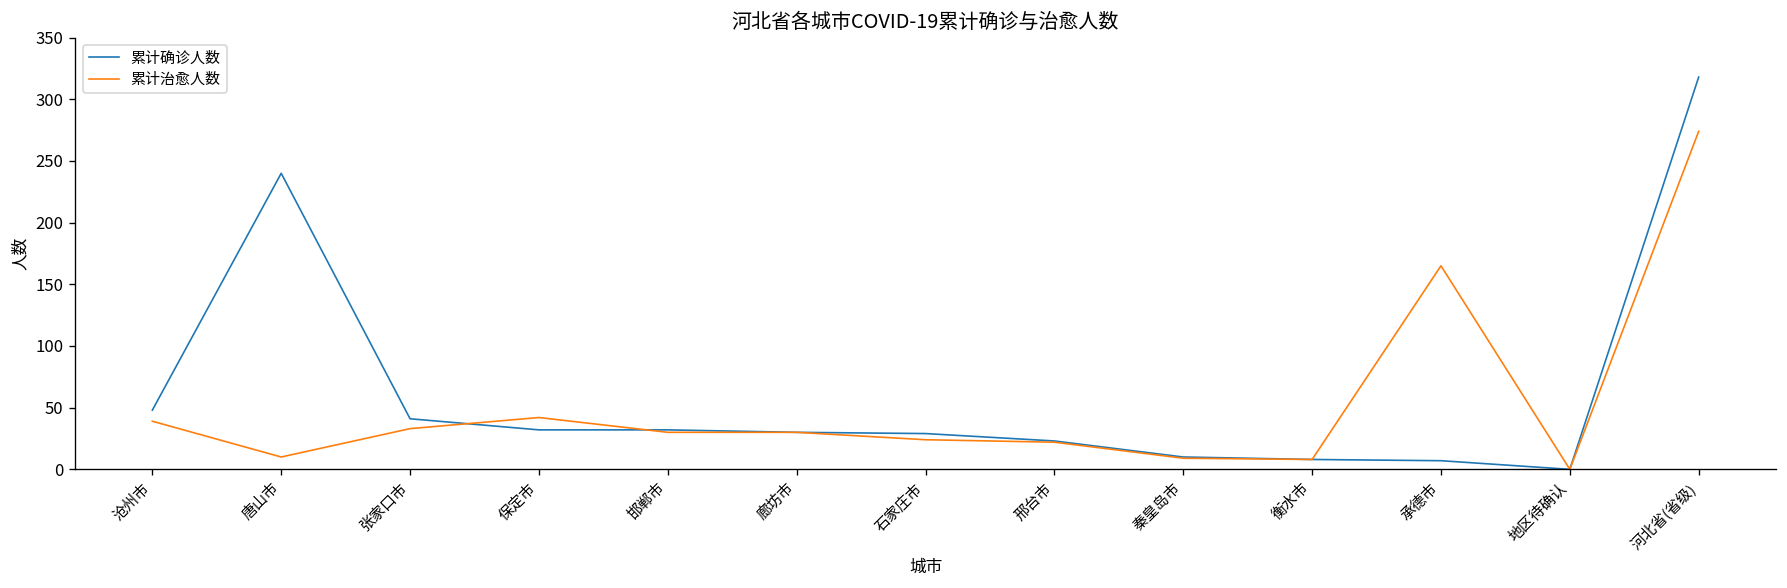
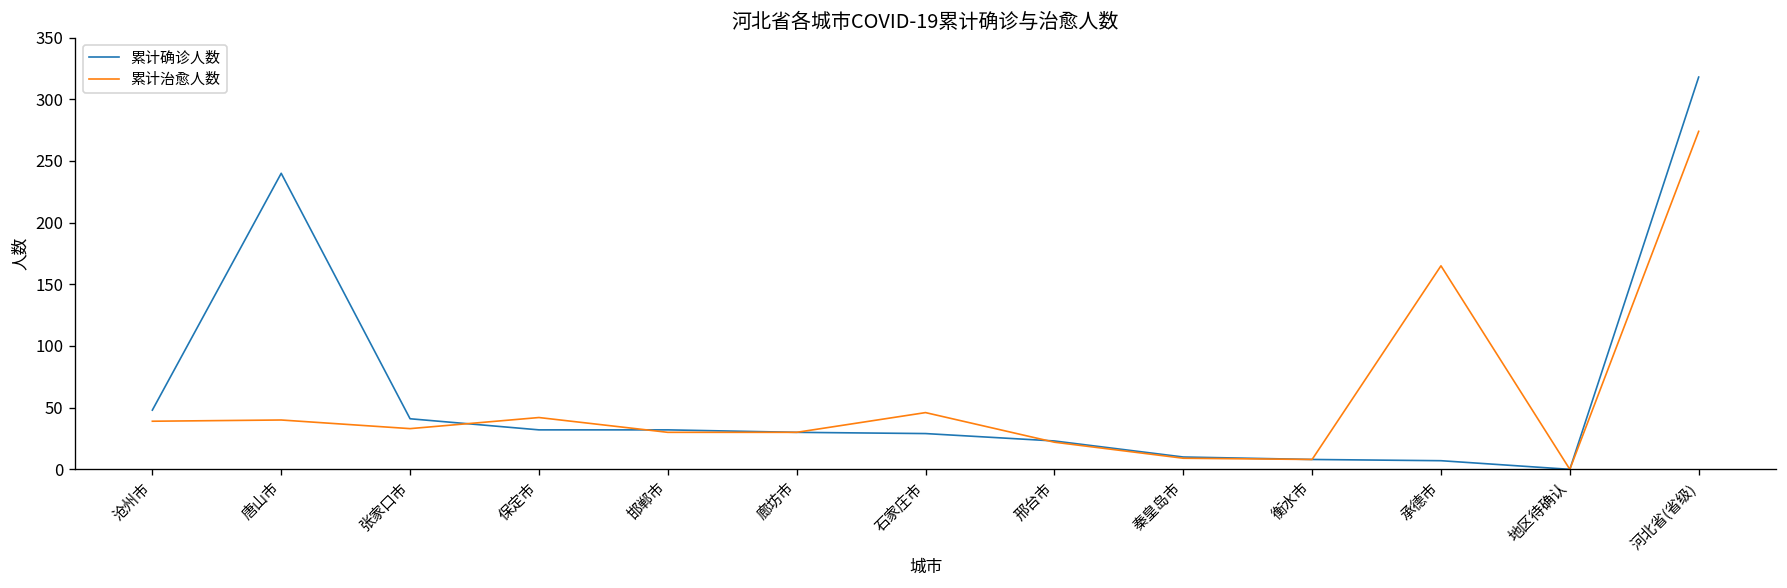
累计治愈人数, 唐山市: 10 -> 40
累计治愈人数, 石家庄市: 24 -> 46
